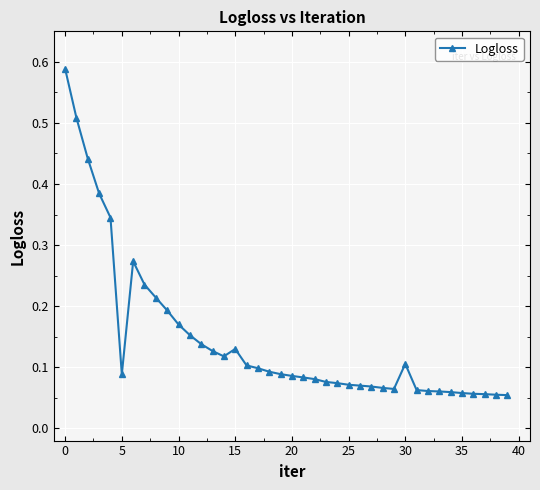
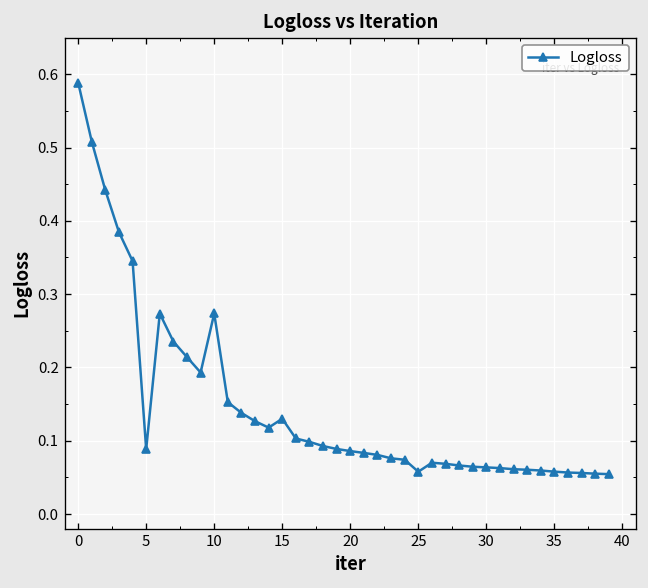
10: 0.17 -> 0.27
25: 0.07 -> 0.06
30: 0.11 -> 0.06
